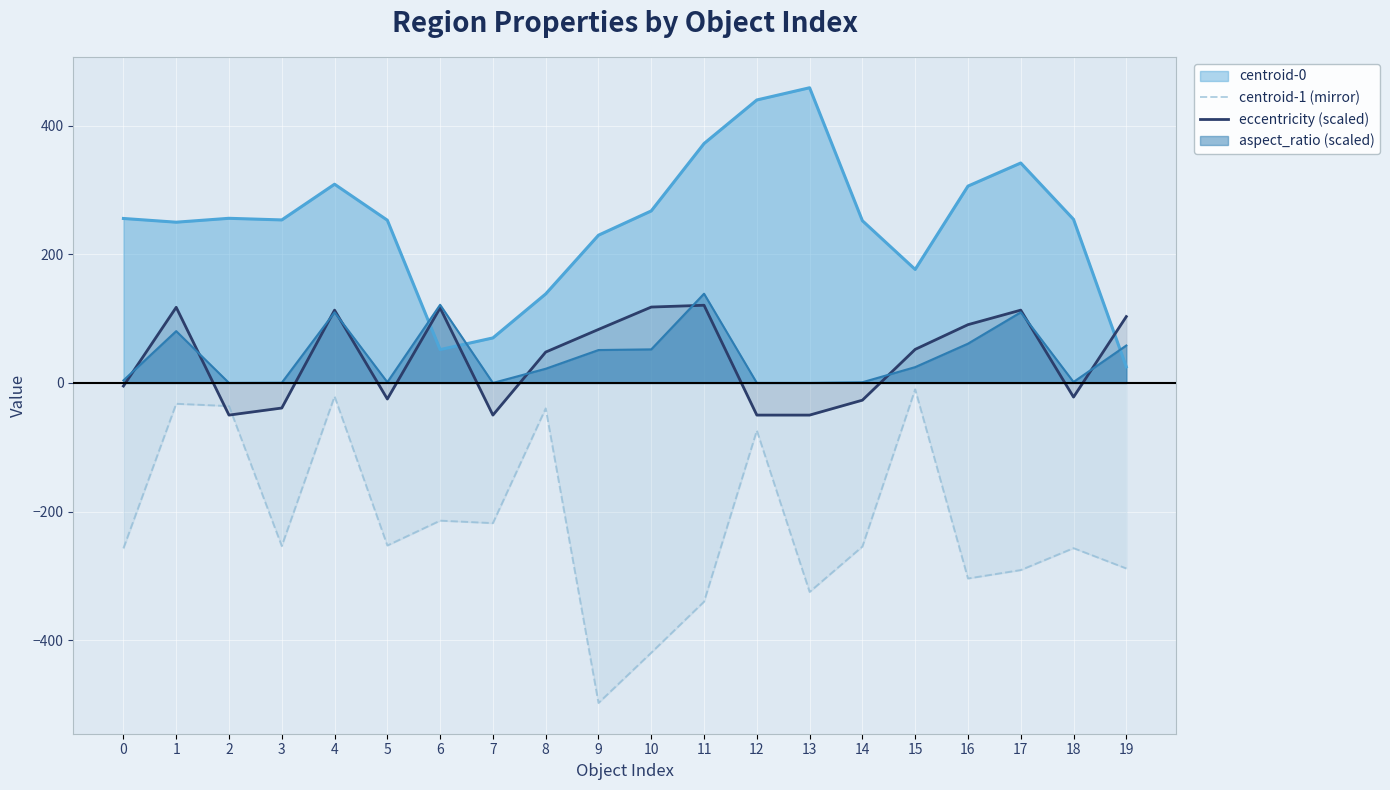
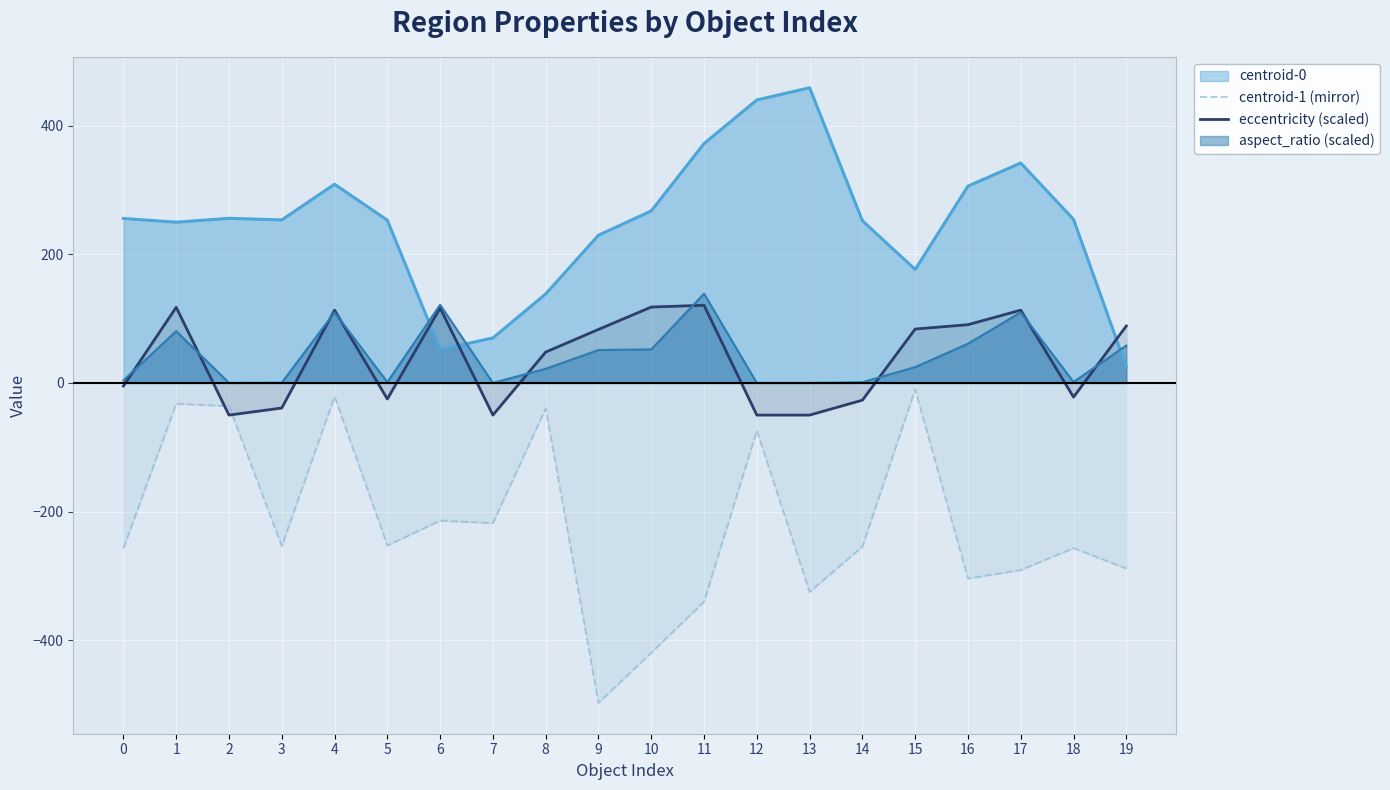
eccentricity (scaled), 15: 50 -> 80
eccentricity (scaled), 19: 100 -> 90
